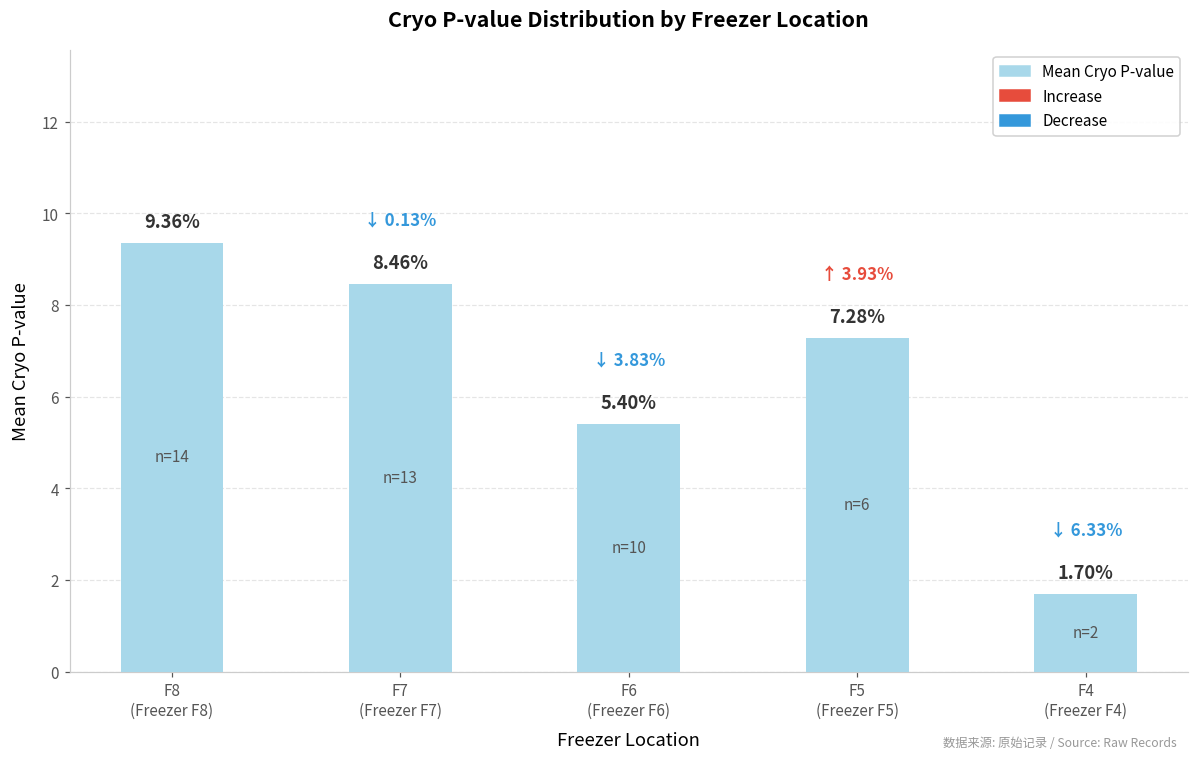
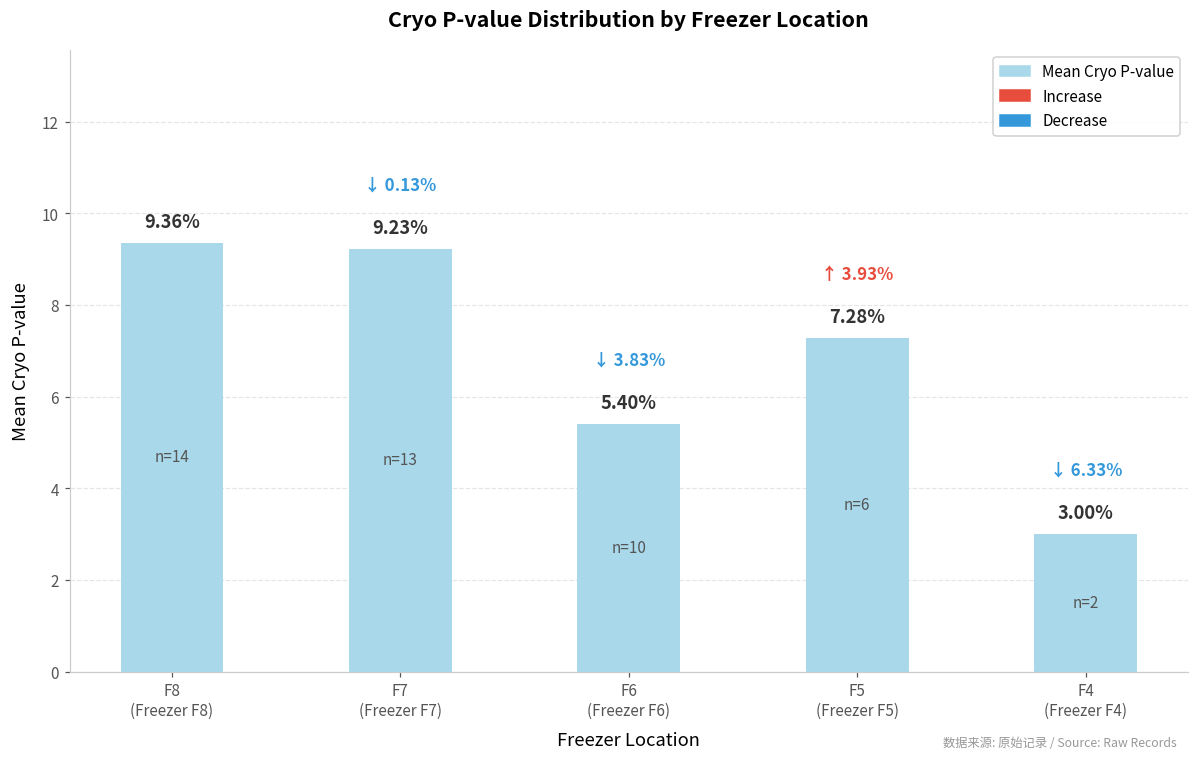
F7 (Freezer F7): 8.46% -> 9.23%
F4 (Freezer F4): 1.70% -> 3.00%
